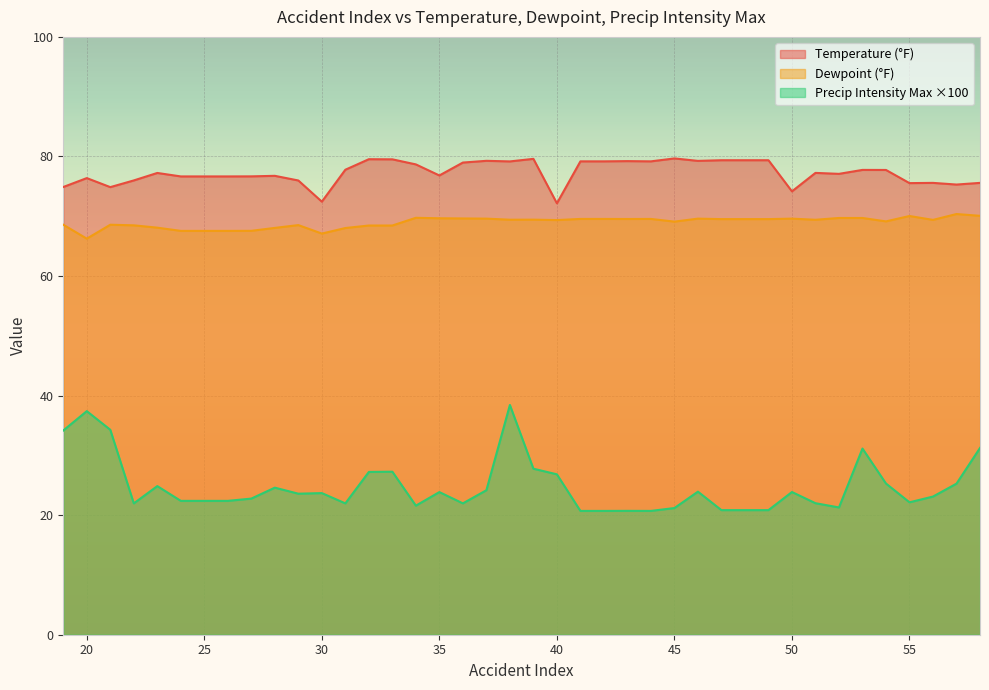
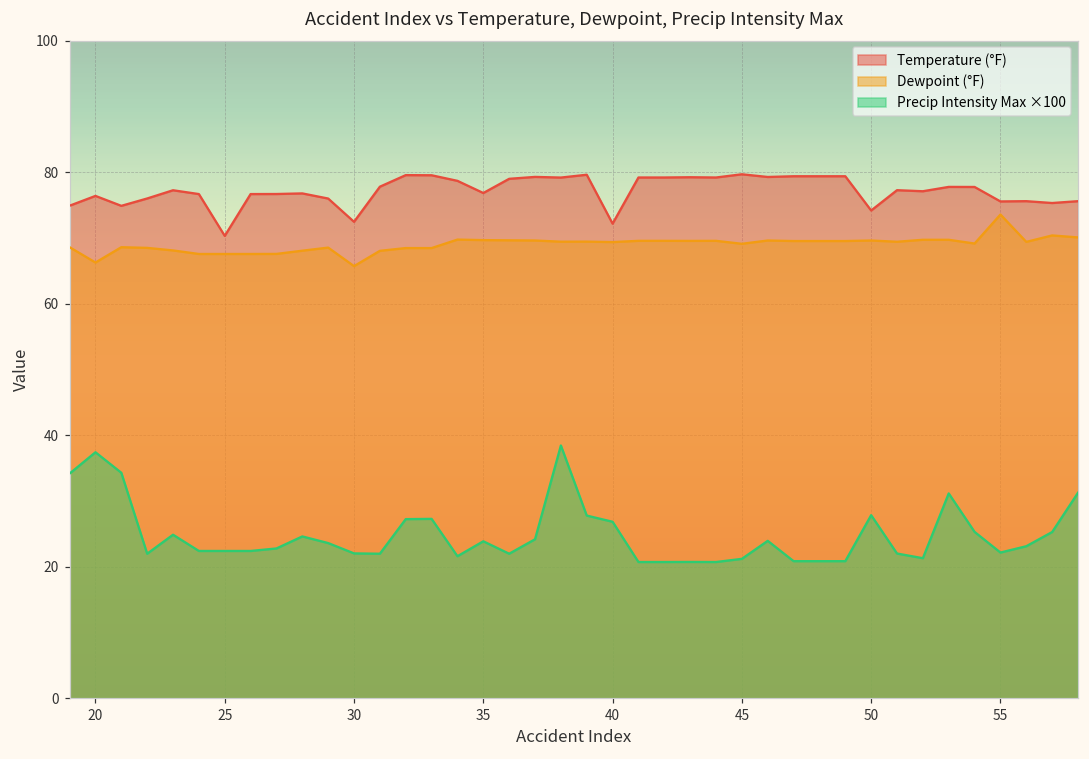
Temperature (°F), 25: 77 -> 70
Dewpoint (°F), 30: 67 -> 66
Precip Intensity Max ×100, 30: 24 -> 22
Precip Intensity Max ×100, 50: 24 -> 28
Dewpoint (°F), 55: 70 -> 74
